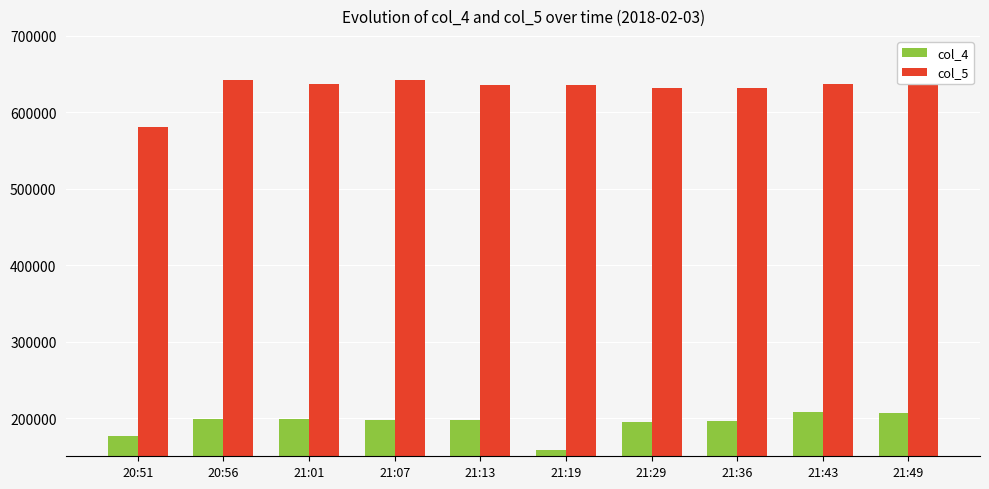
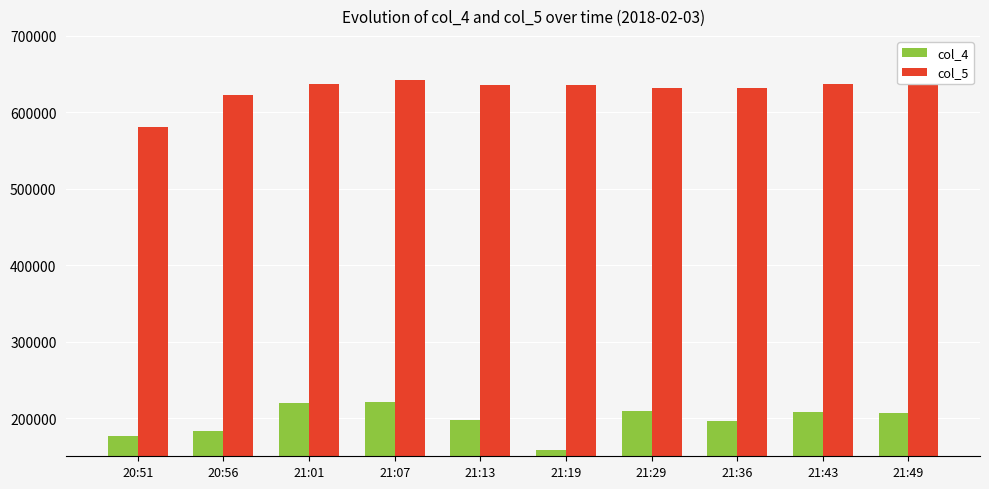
col_4, 20:56: 200000 -> 180000
col_5, 20:56: 640000 -> 620000
col_4, 21:01: 200000 -> 220000
col_4, 21:07: 200000 -> 220000
col_4, 21:29: 190000 -> 210000
